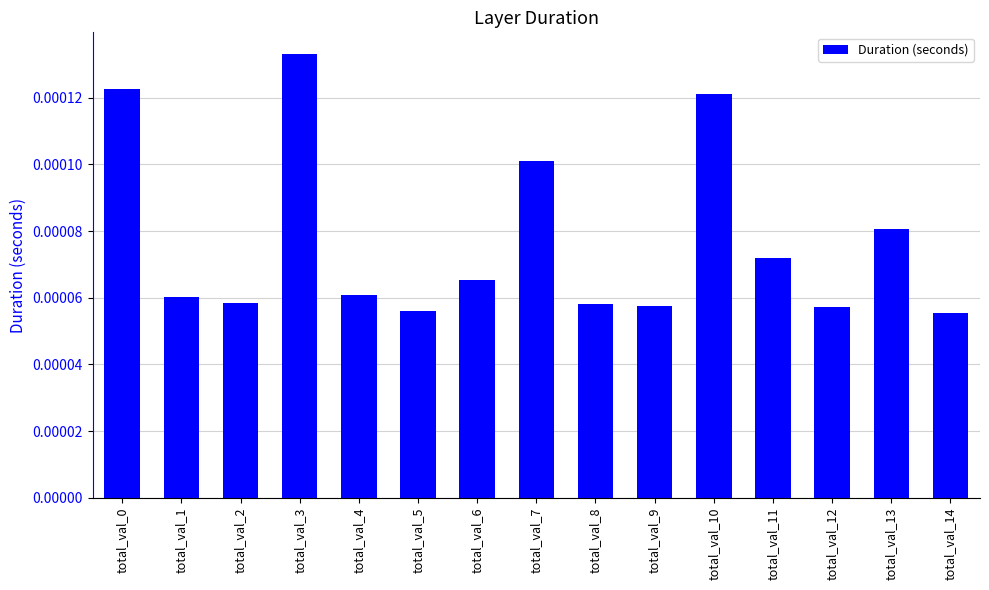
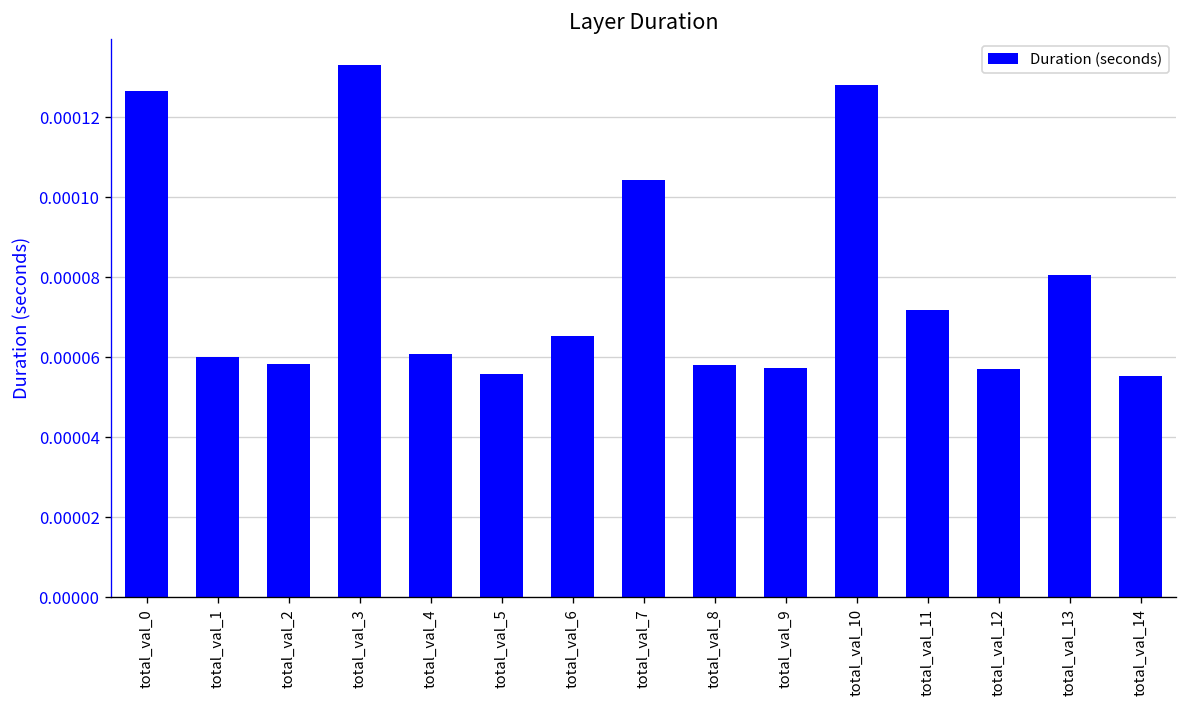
total_val_0: 0.000123 -> 0.000127
total_val_7: 0.000101 -> 0.000104
total_val_10: 0.000121 -> 0.000128
